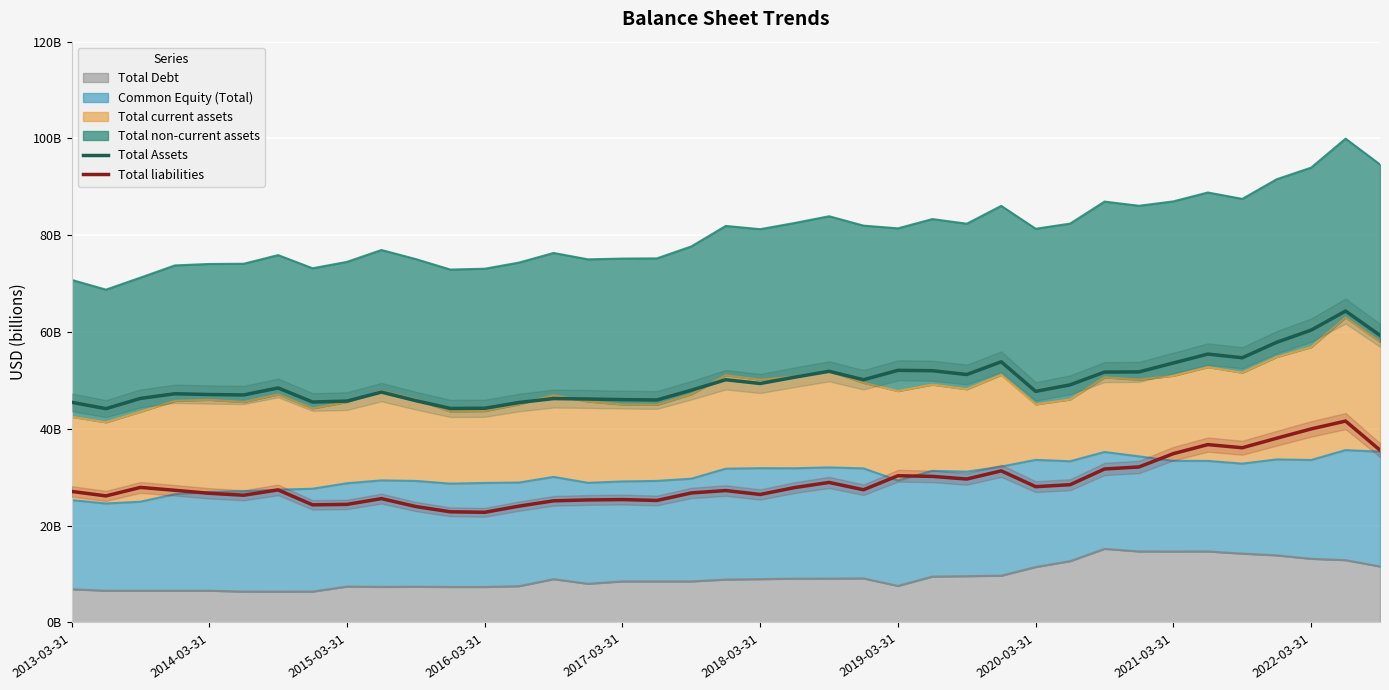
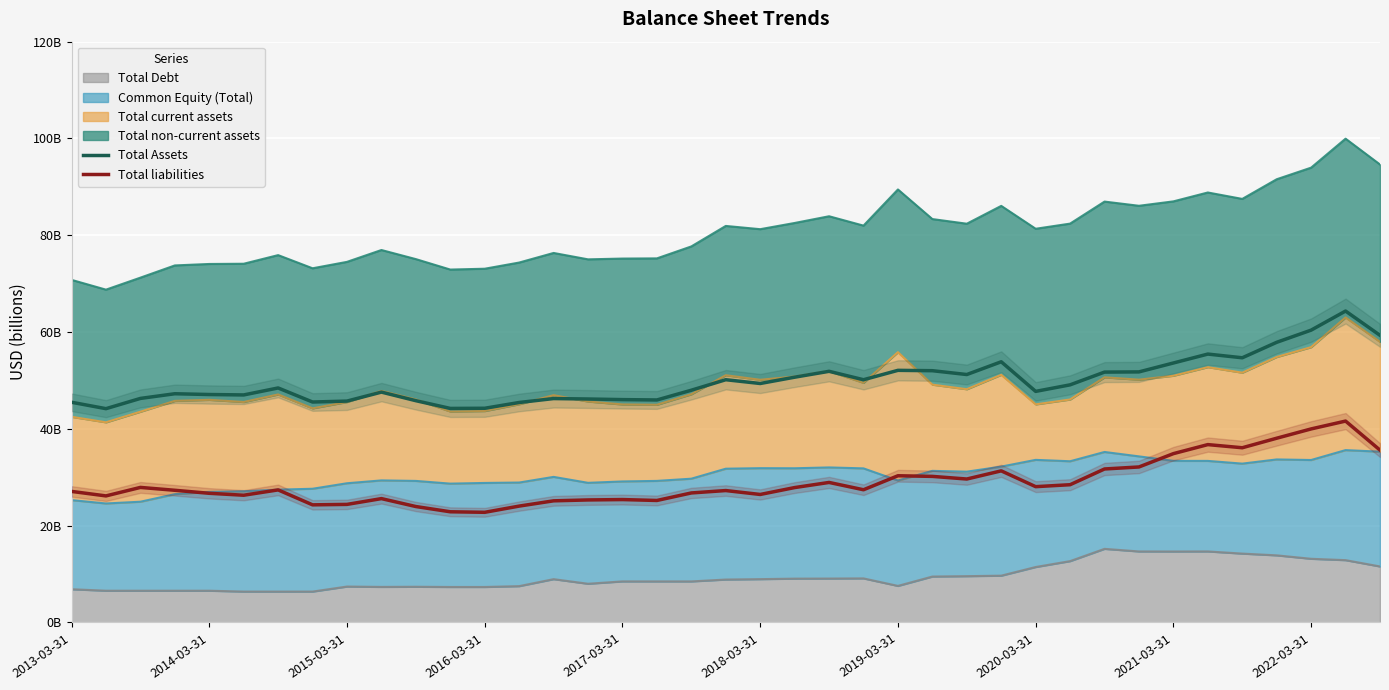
Total current assets, 2019-03-31: 18000000000 -> 27000000000
